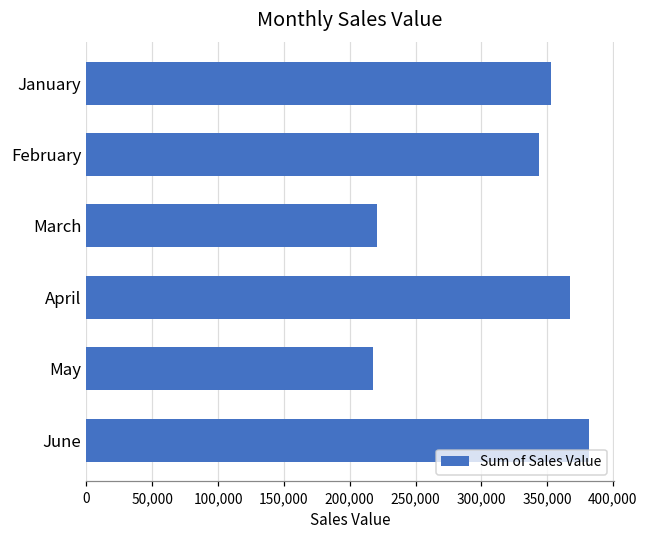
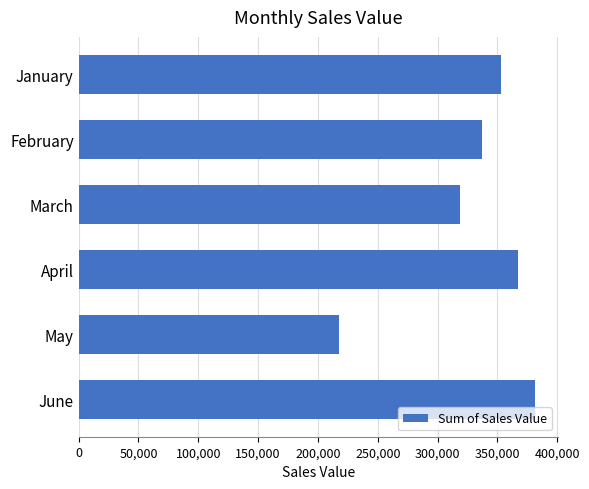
February: 344,000 -> 337,000
March: 221,000 -> 319,000
